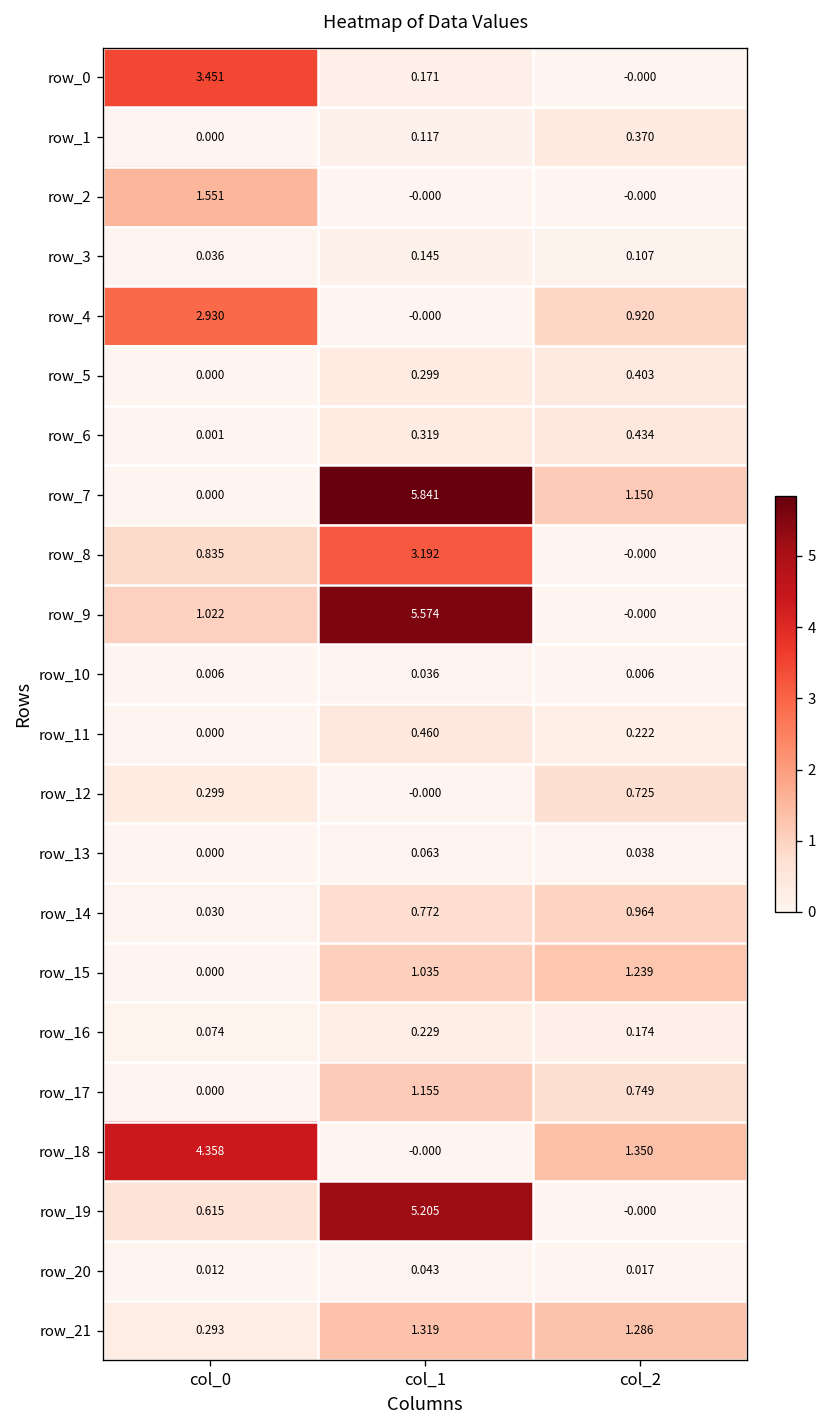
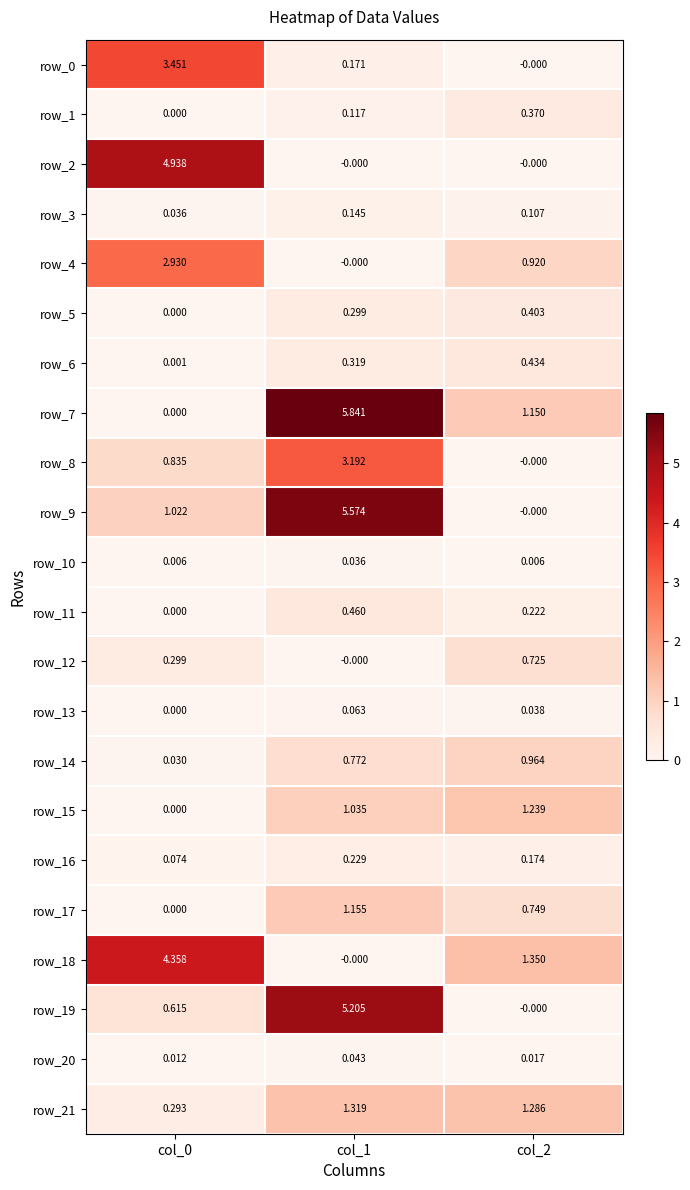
row_2, col_0: 1.551 -> 4.938
